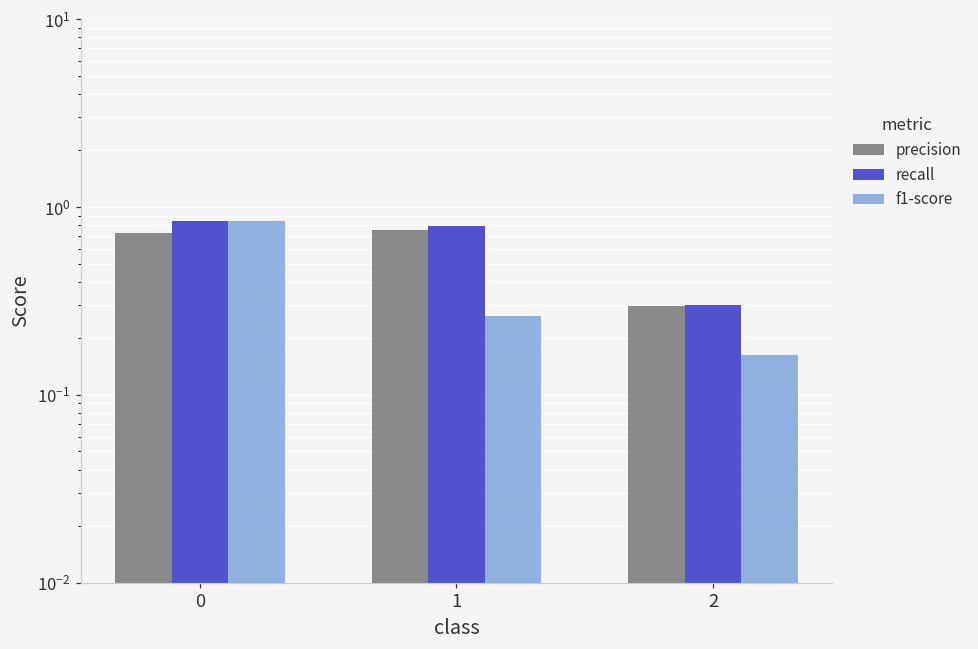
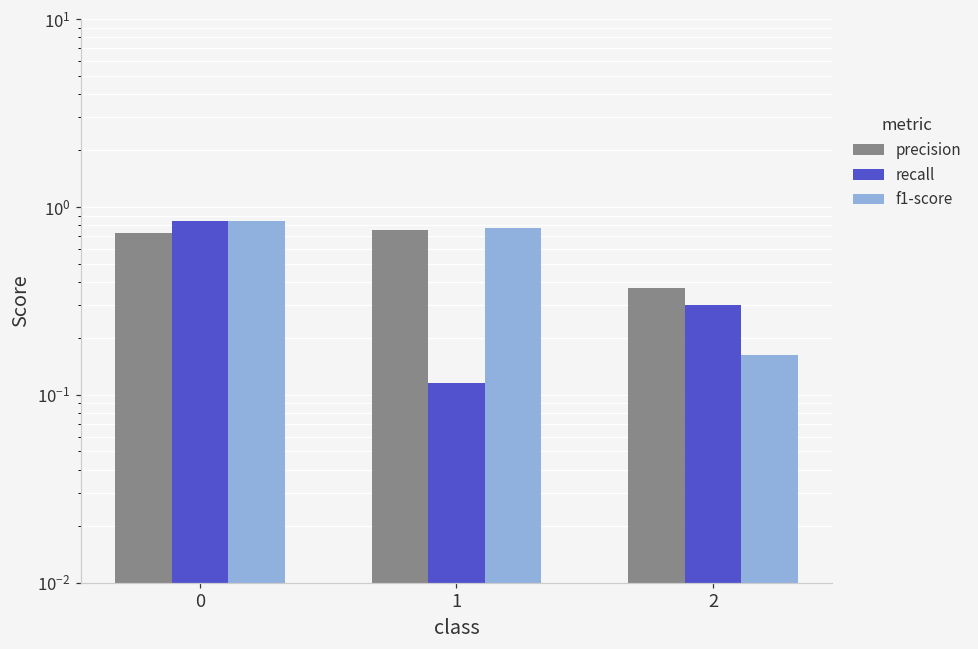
recall, 1: 0.8 -> 0.12
f1-score, 1: 0.26 -> 0.8
precision, 2: 0.30 -> 0.37
